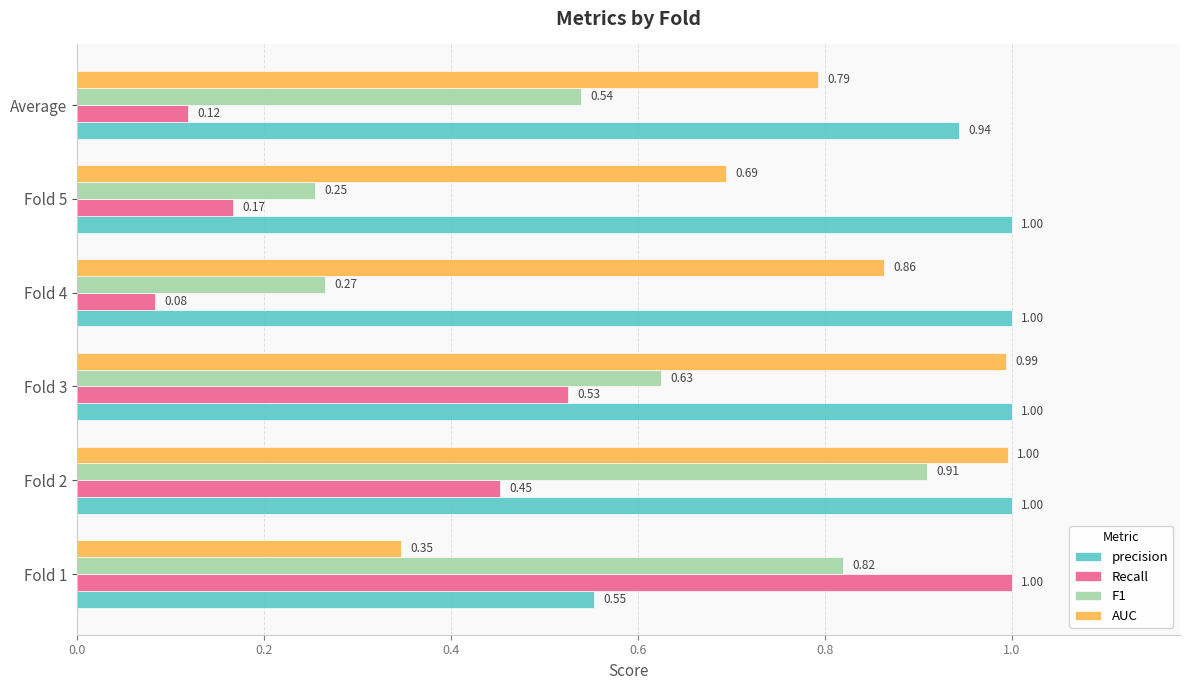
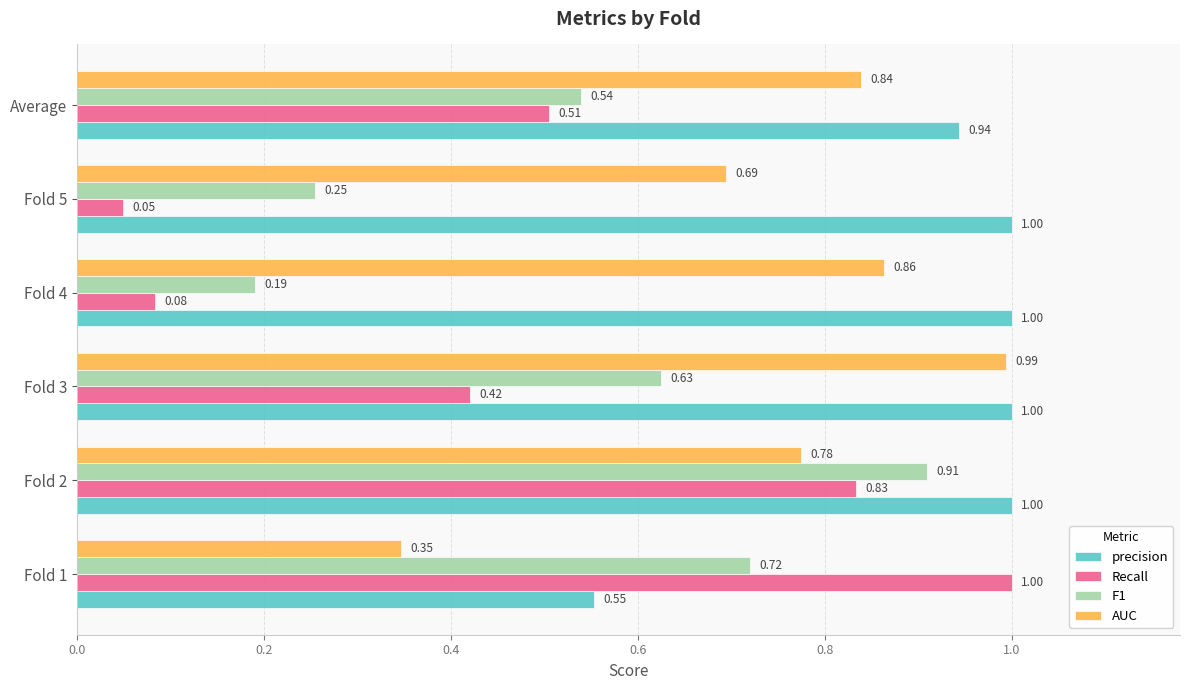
AUC, Average: 0.79 -> 0.84
Recall, Average: 0.12 -> 0.51
Recall, Fold 5: 0.17 -> 0.05
F1, Fold 4: 0.27 -> 0.19
Recall, Fold 3: 0.53 -> 0.42
AUC, Fold 2: 1.00 -> 0.78
Recall, Fold 2: 0.45 -> 0.83
F1, Fold 1: 0.82 -> 0.72
